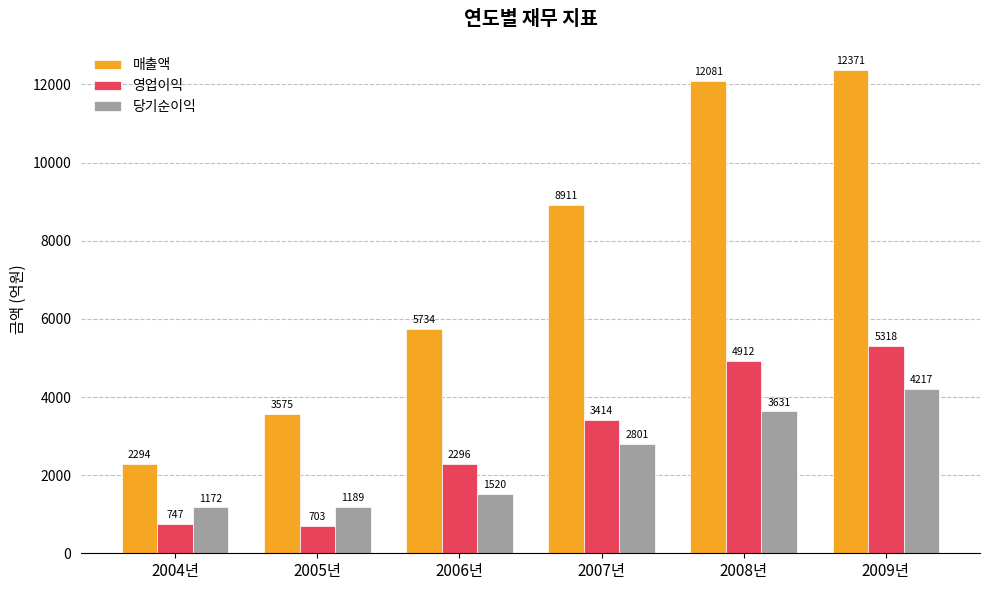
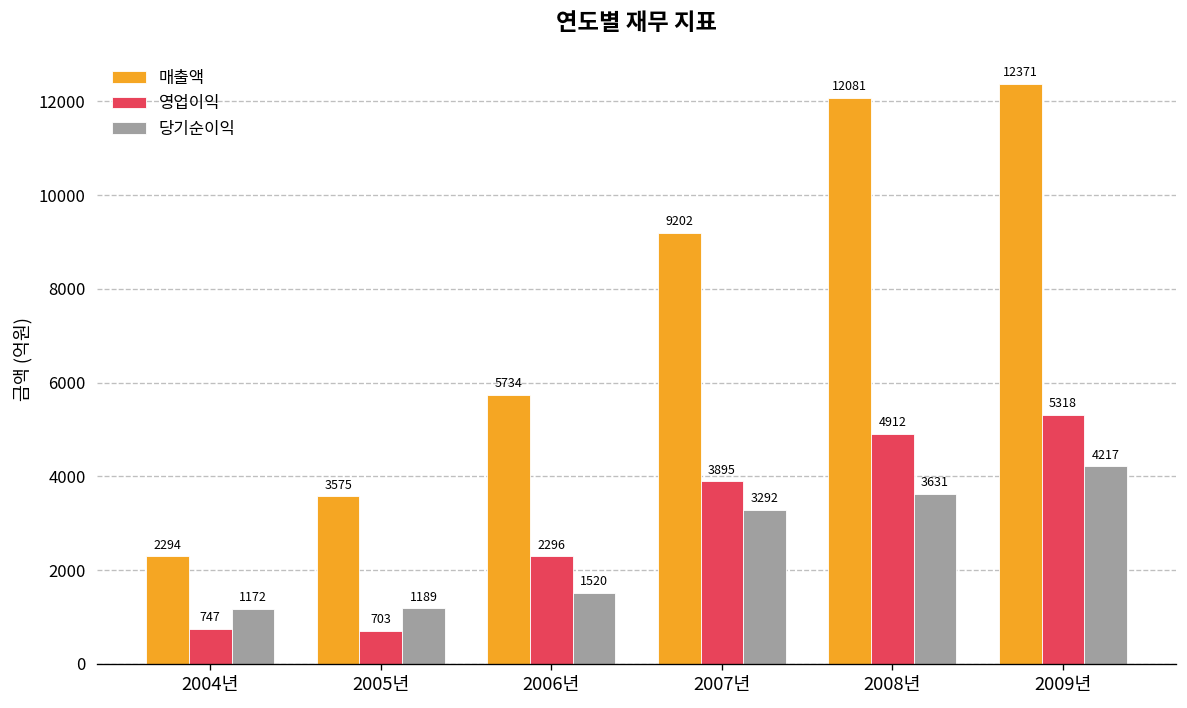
매출액, 2007년: 8911 -> 9202
영업이익, 2007년: 3414 -> 3895
당기순이익, 2007년: 2801 -> 3292
